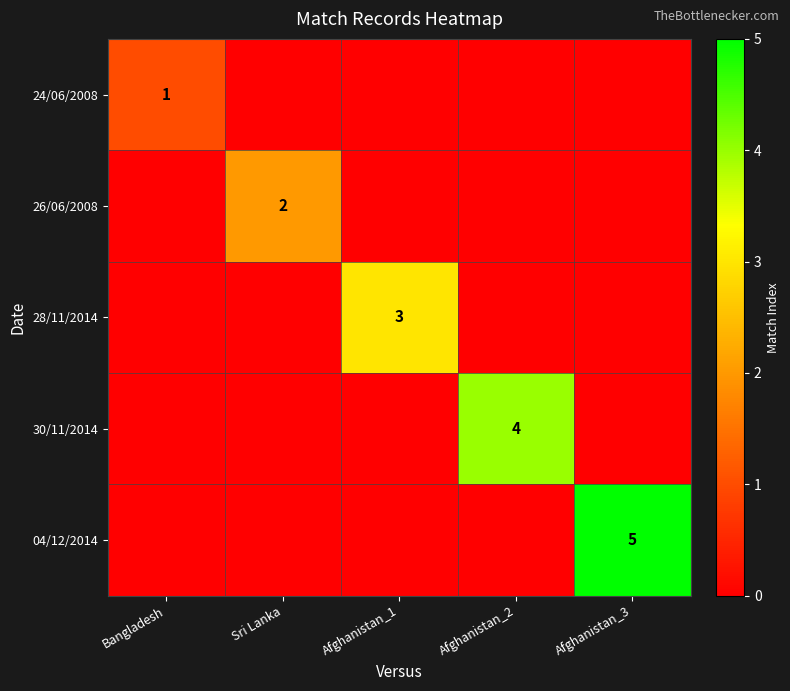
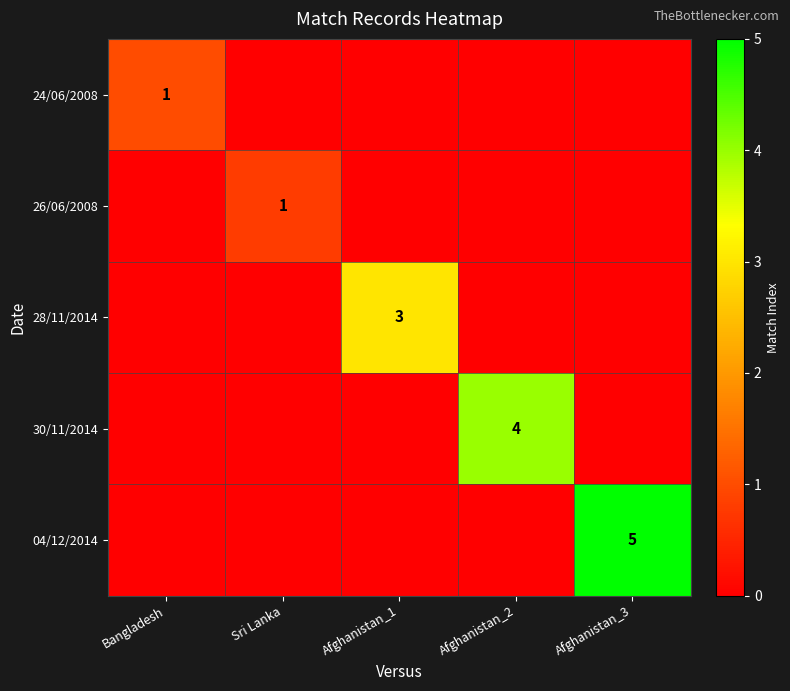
26/06/2008, Sri Lanka: 2 -> 1
